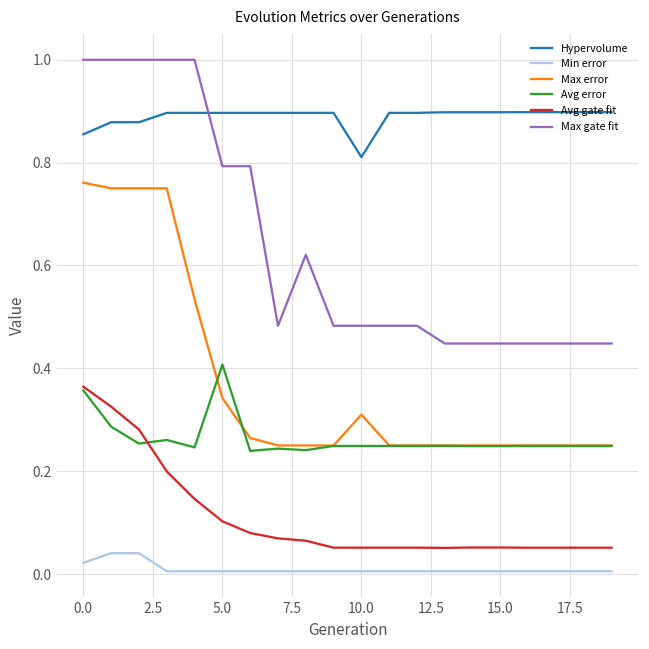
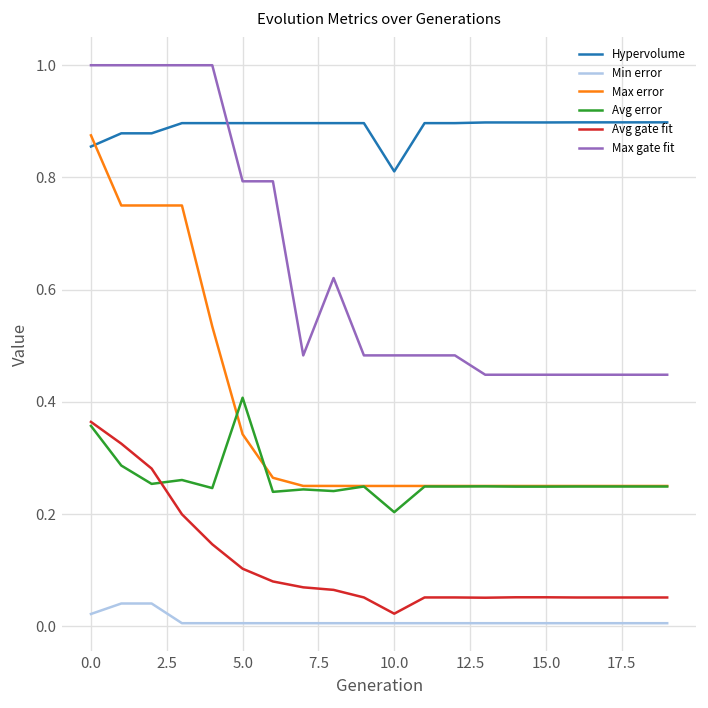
Max error, 0.0: 0.76 -> 0.88
Max error, 10.0: 0.31 -> 0.25
Avg error, 10.0: 0.25 -> 0.20
Avg gate fit, 10.0: 0.05 -> 0.02
